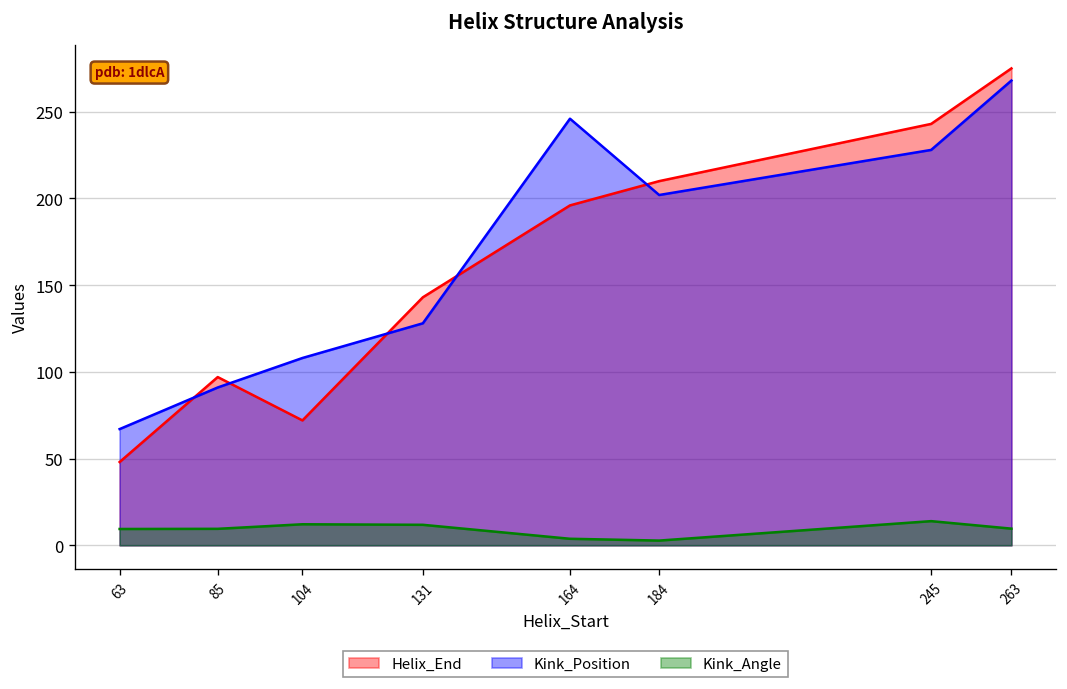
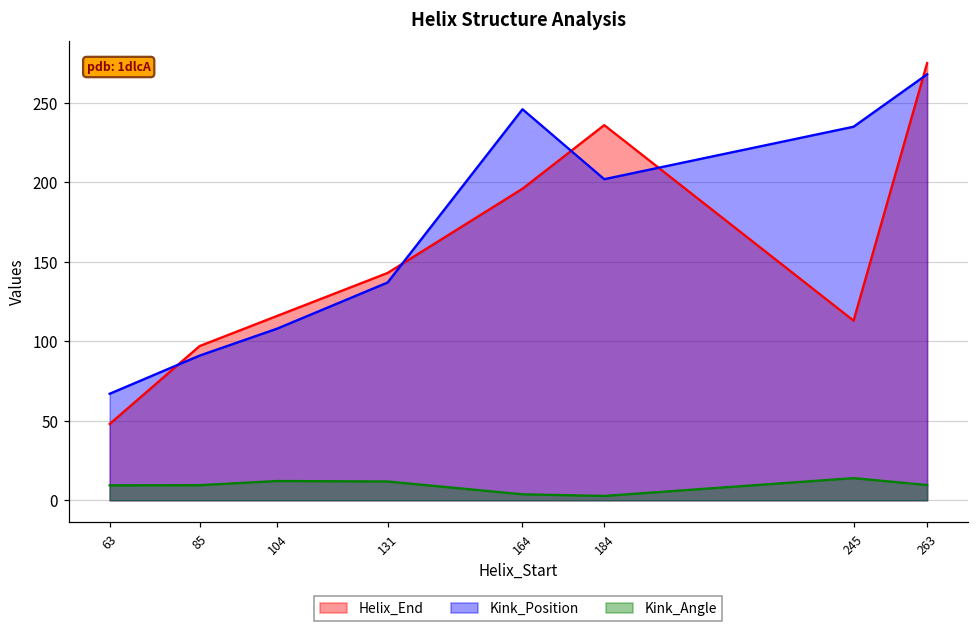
Helix_End, 104: 72 -> 116
Kink_Position, 131: 128 -> 137
Helix_End, 184: 210 -> 236
Helix_End, 245: 243 -> 113
Kink_Position, 245: 228 -> 235
